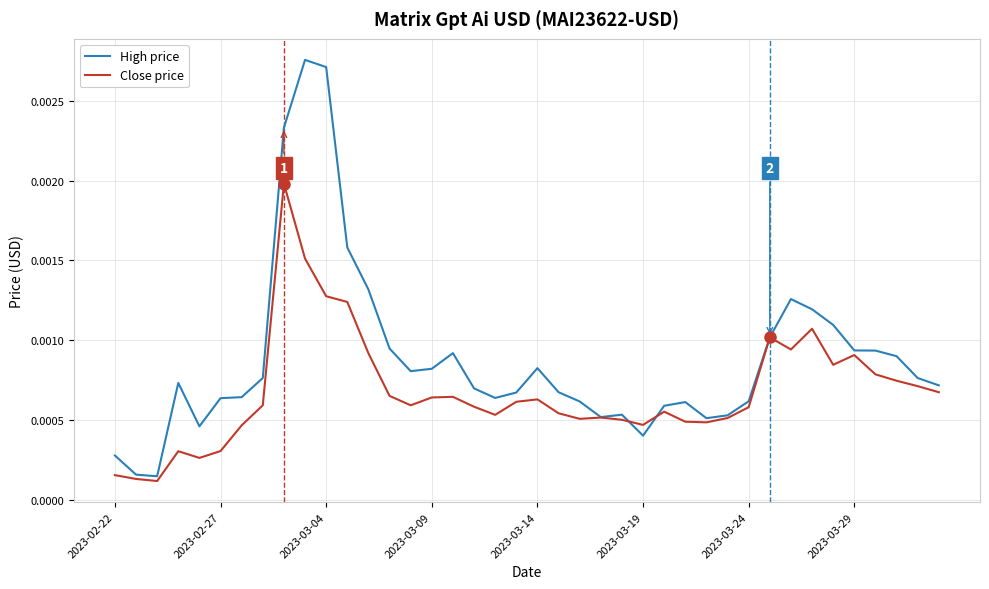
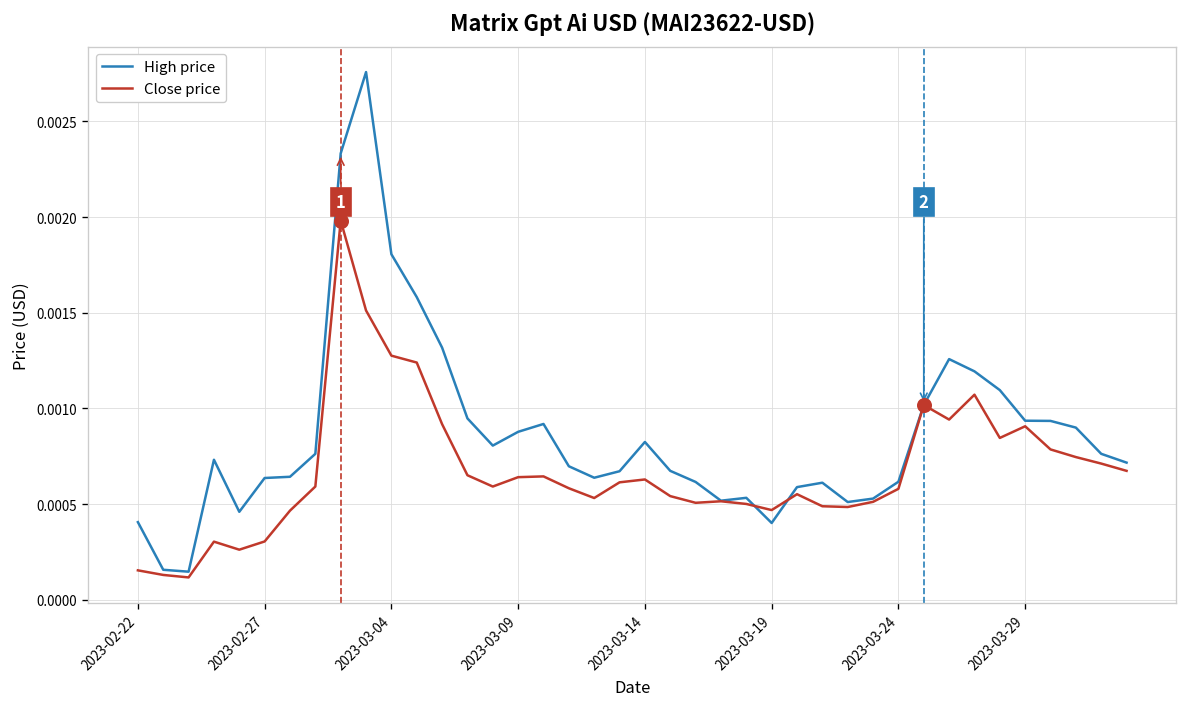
High price, 2023-02-22: 0.00028 -> 0.00041
High price, 2023-03-04: 0.00271 -> 0.00181
High price, 2023-03-09: 0.00082 -> 0.00088
